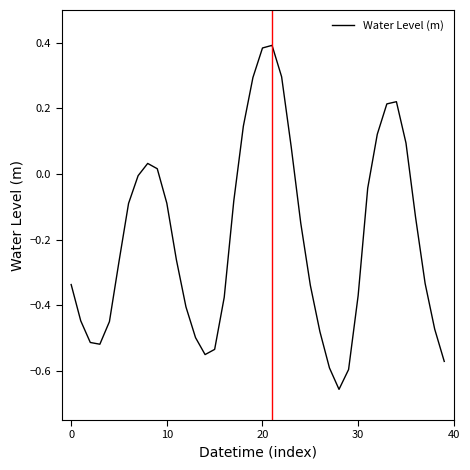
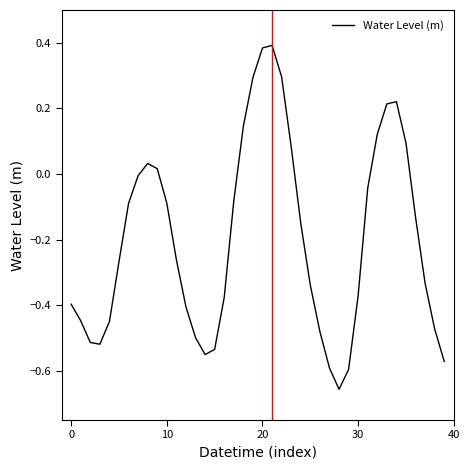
0: -0.34 -> -0.40
